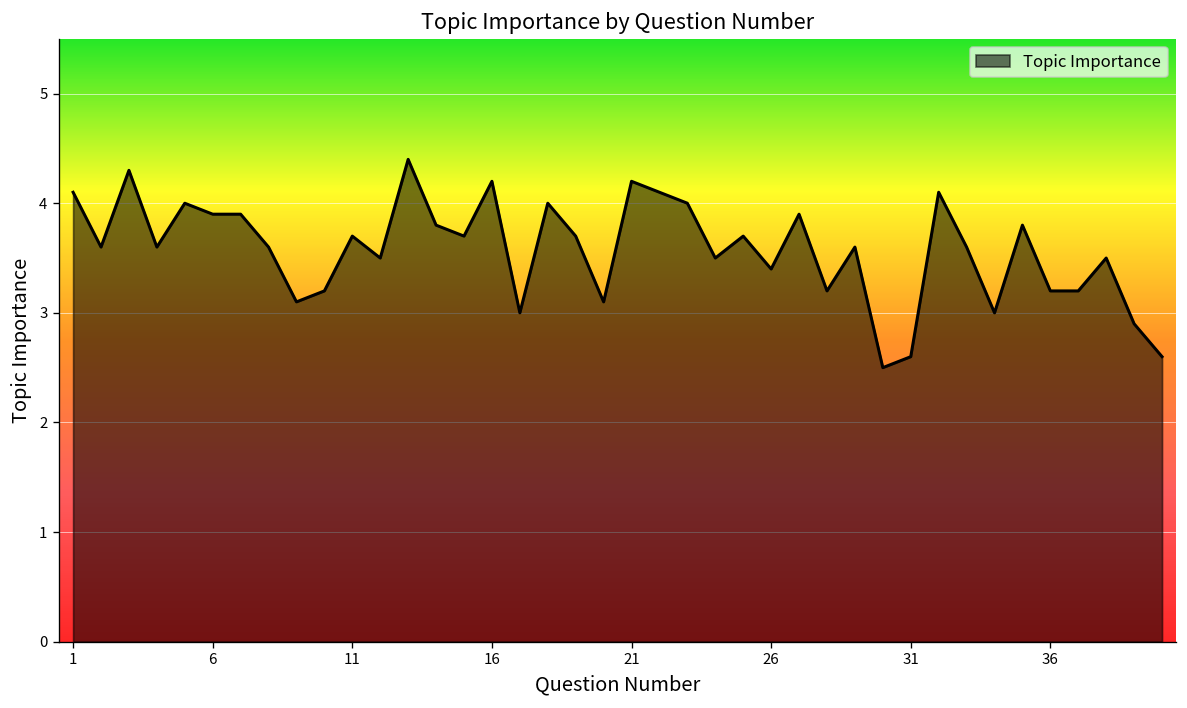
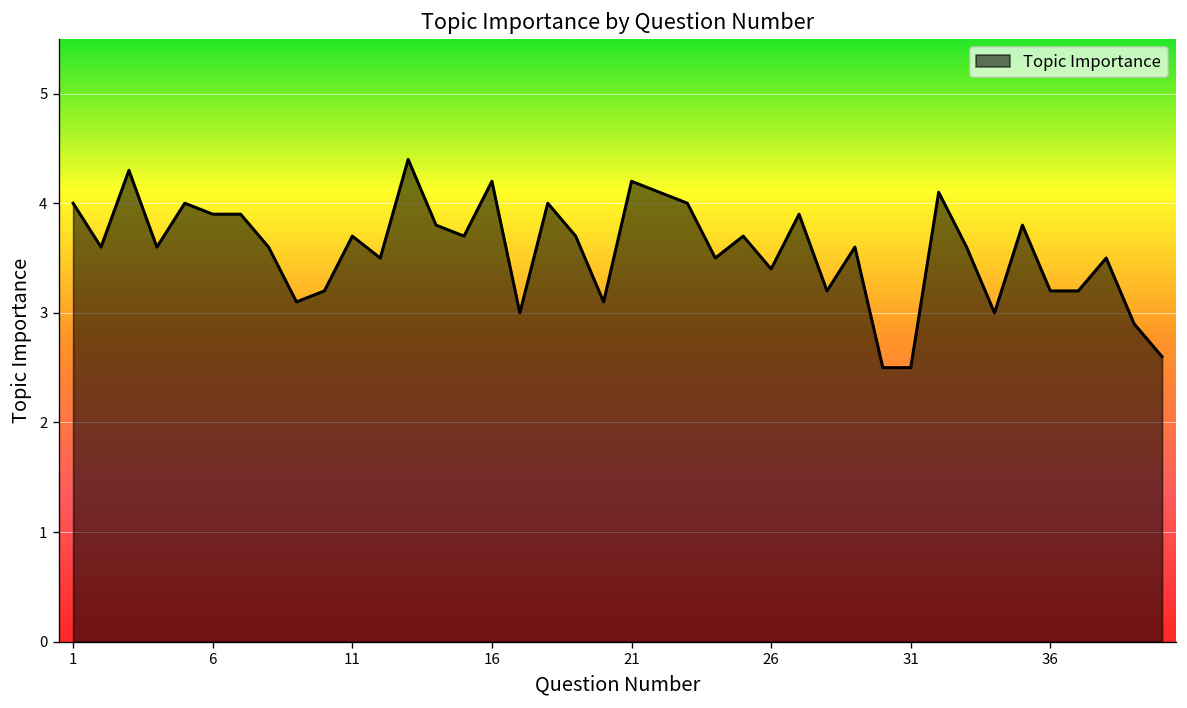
1: 4.1 -> 4.0
31: 2.6 -> 2.5
